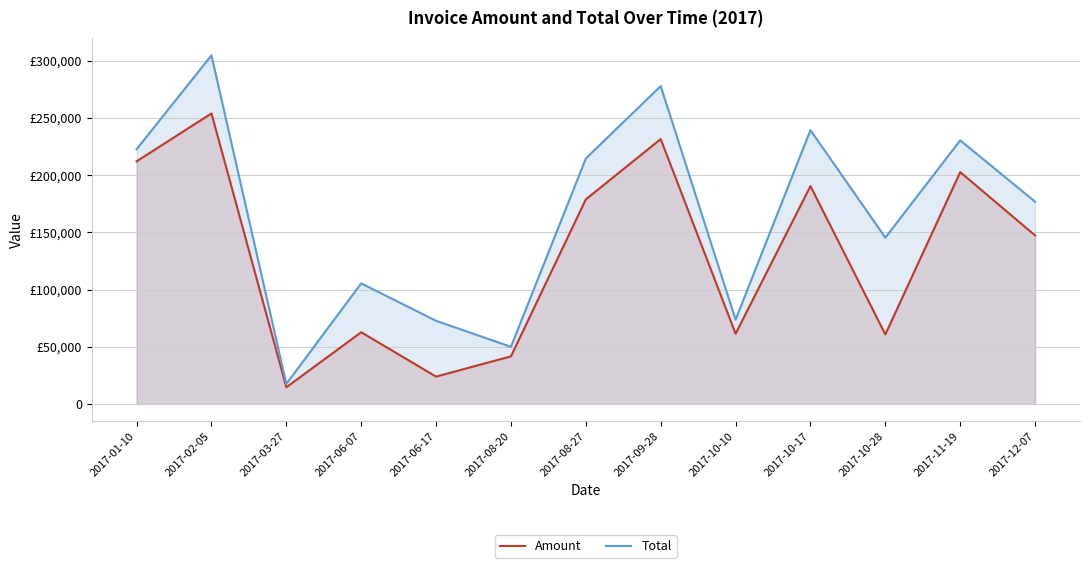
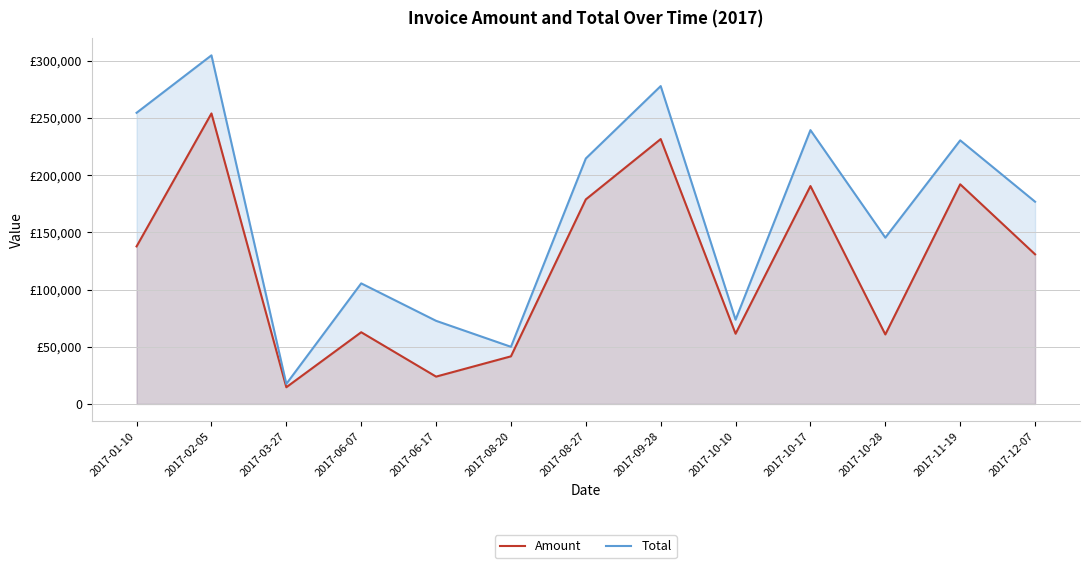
Amount, 2017-01-10: £212,000 -> £138,000
Total, 2017-01-10: £223,000 -> £255,000
Amount, 2017-11-19: £203,000 -> £192,000
Amount, 2017-12-07: £147,000 -> £131,000
